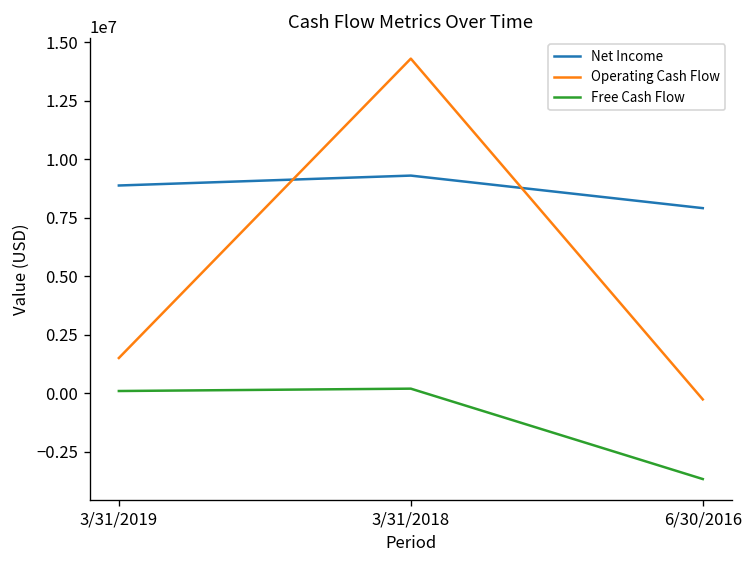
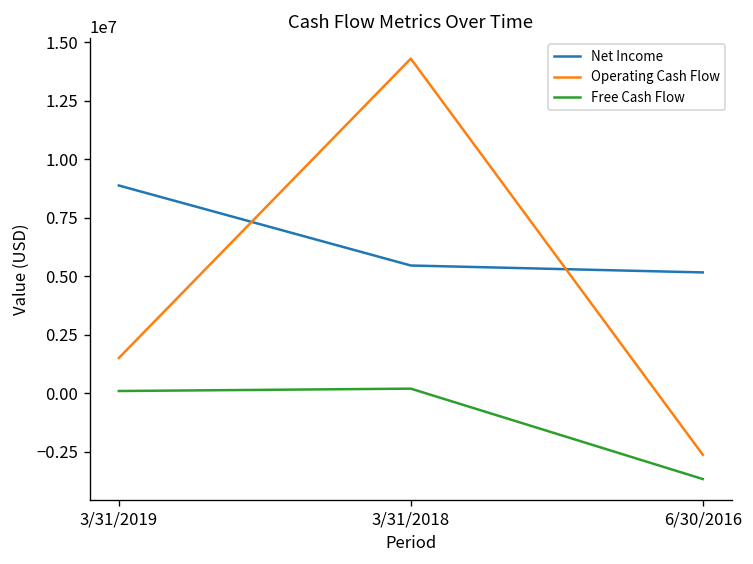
Net Income, 3/31/2018: 9300000 -> 5500000
Net Income, 6/30/2016: 7900000 -> 5200000
Operating Cash Flow, 6/30/2016: -300000 -> -2600000
